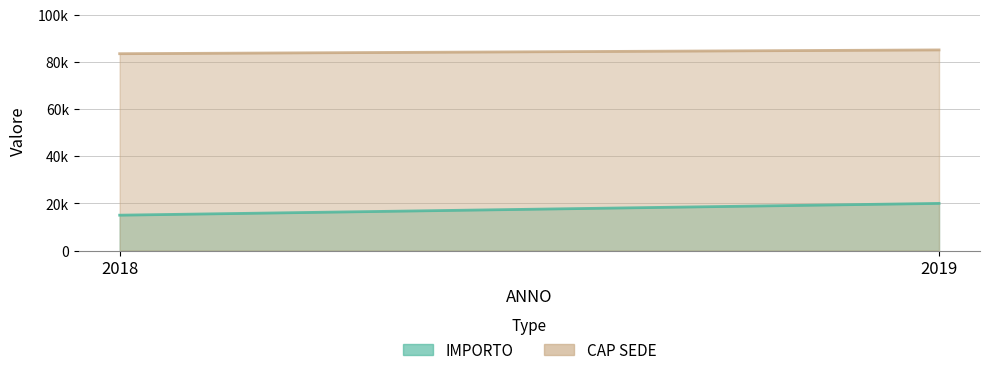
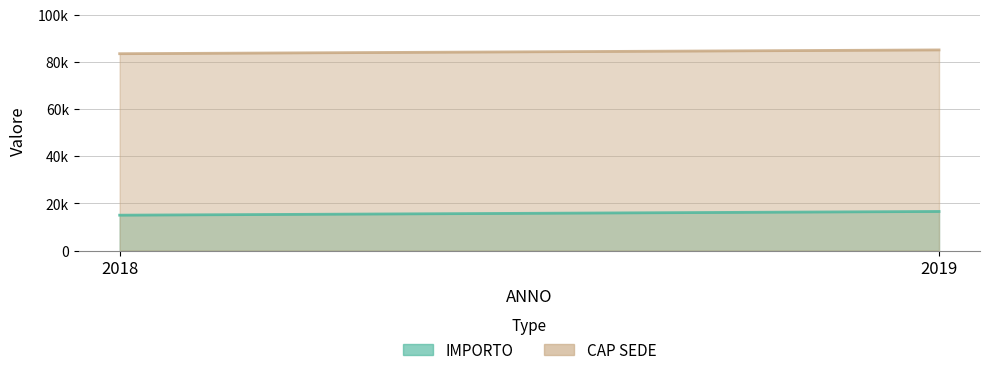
IMPORTO, 2019: 20000 -> 17000
